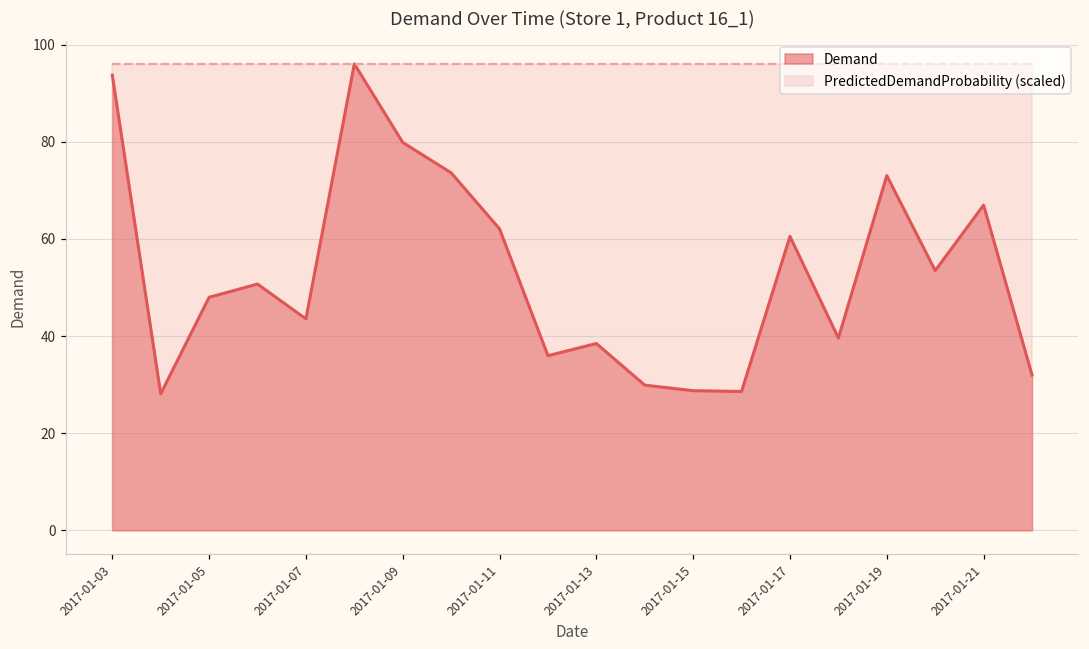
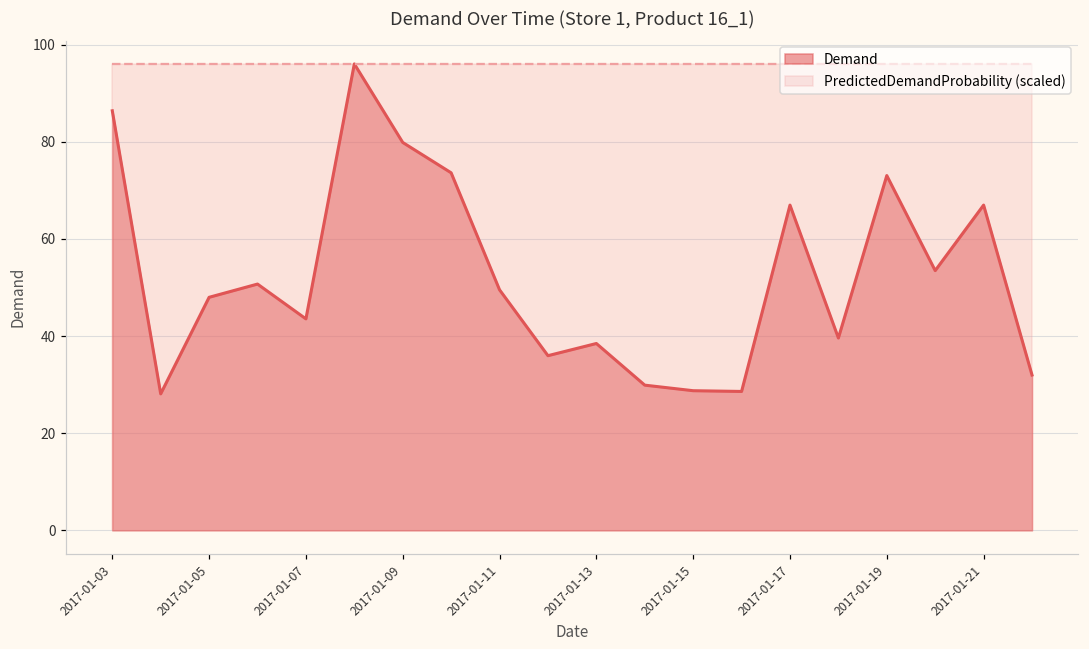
Demand, 2017-01-03: 94 -> 86
Demand, 2017-01-11: 62 -> 50
Demand, 2017-01-17: 61 -> 67
